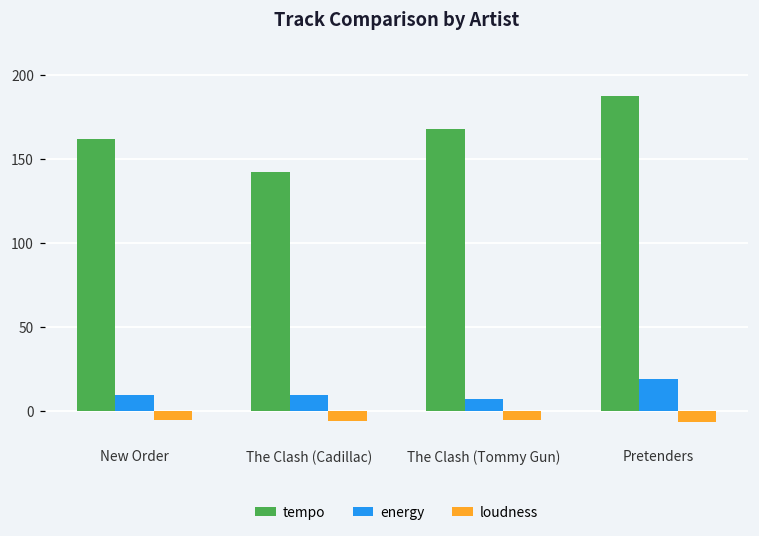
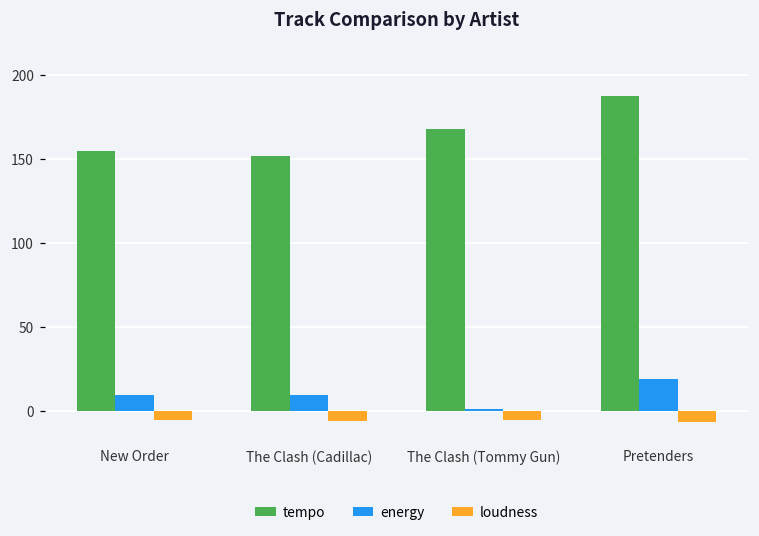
tempo, New Order: 162 -> 155
tempo, The Clash (Cadillac): 142 -> 152
energy, The Clash (Tommy Gun): 7 -> 1
